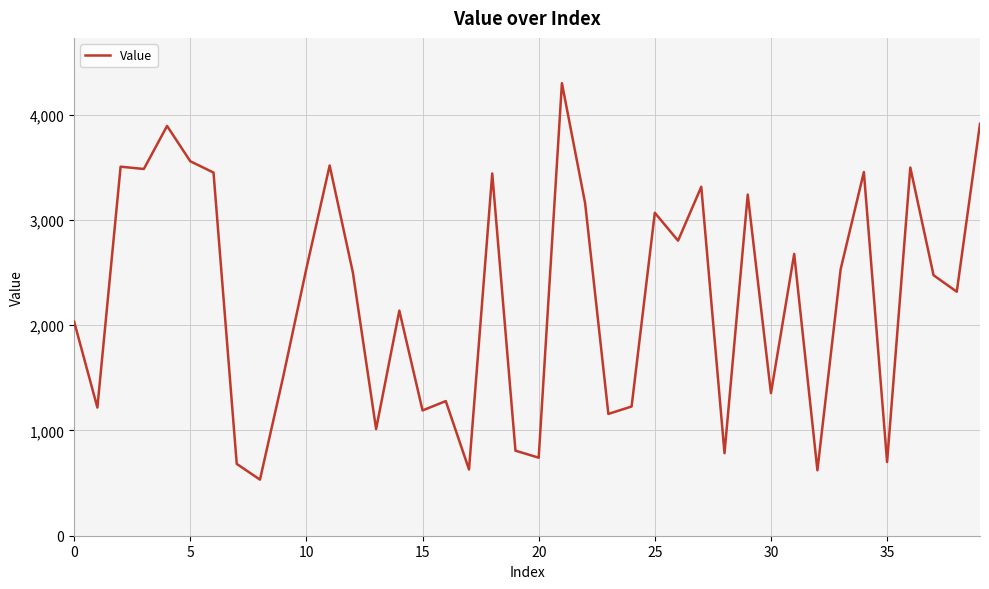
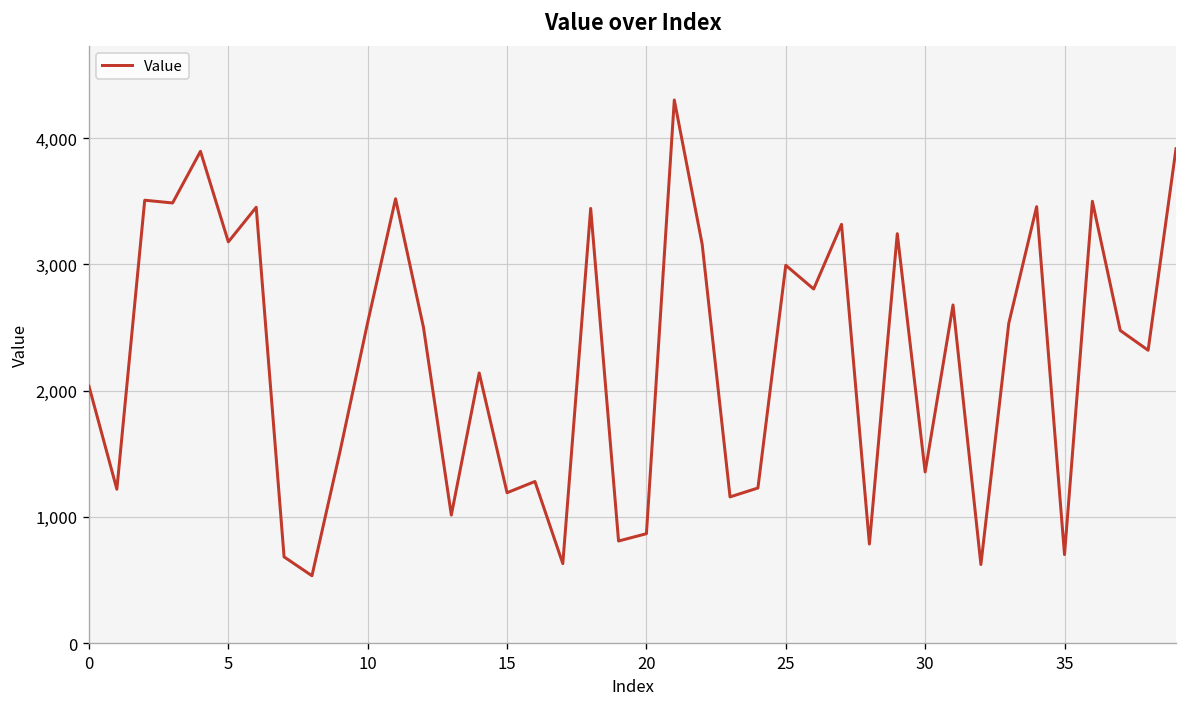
5: 3,560 -> 3,180
20: 740 -> 870
25: 3,070 -> 2,990
